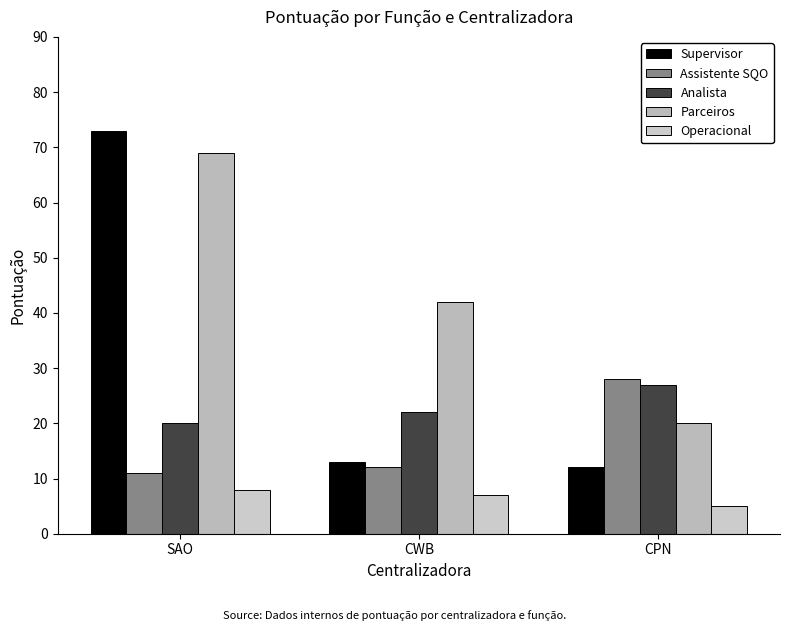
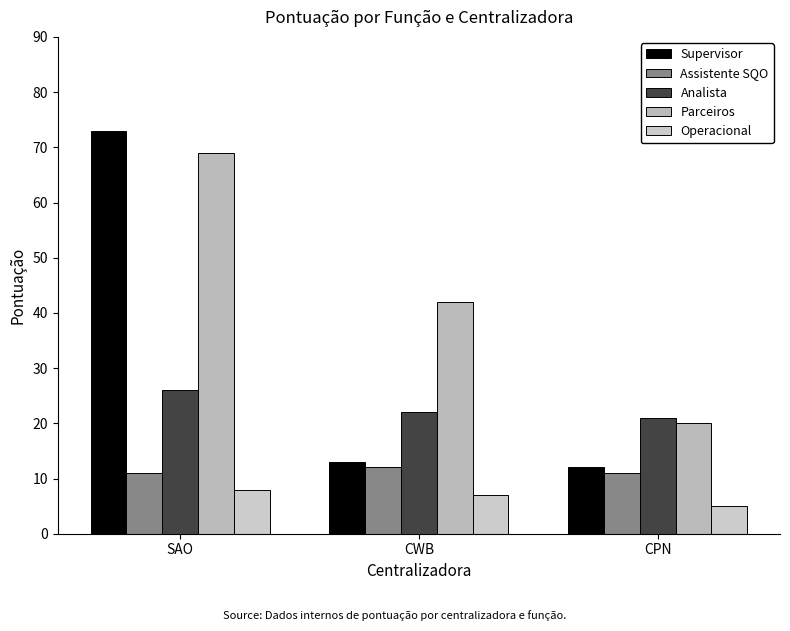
Analista, SAO: 20 -> 26
Assistente SQO, CPN: 28 -> 11
Analista, CPN: 27 -> 21
